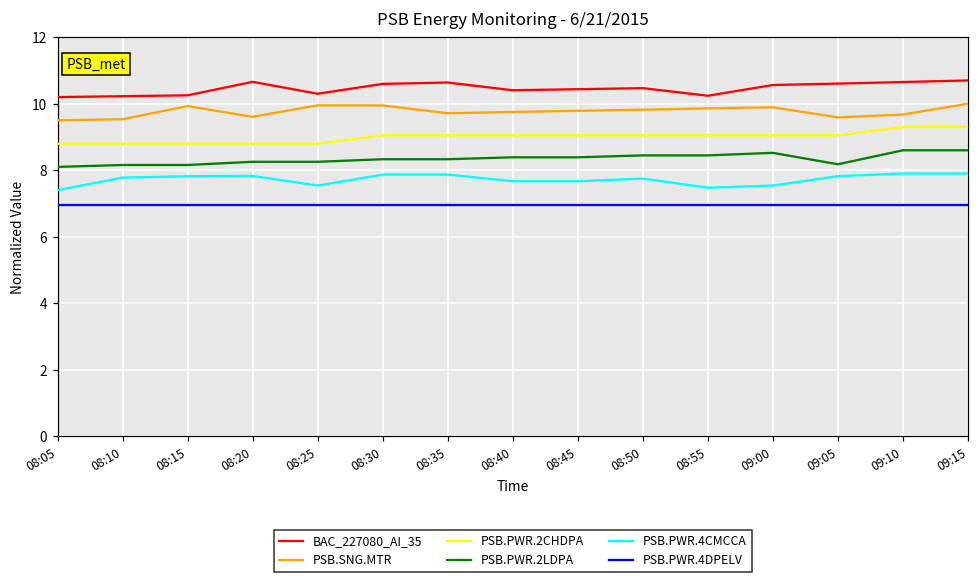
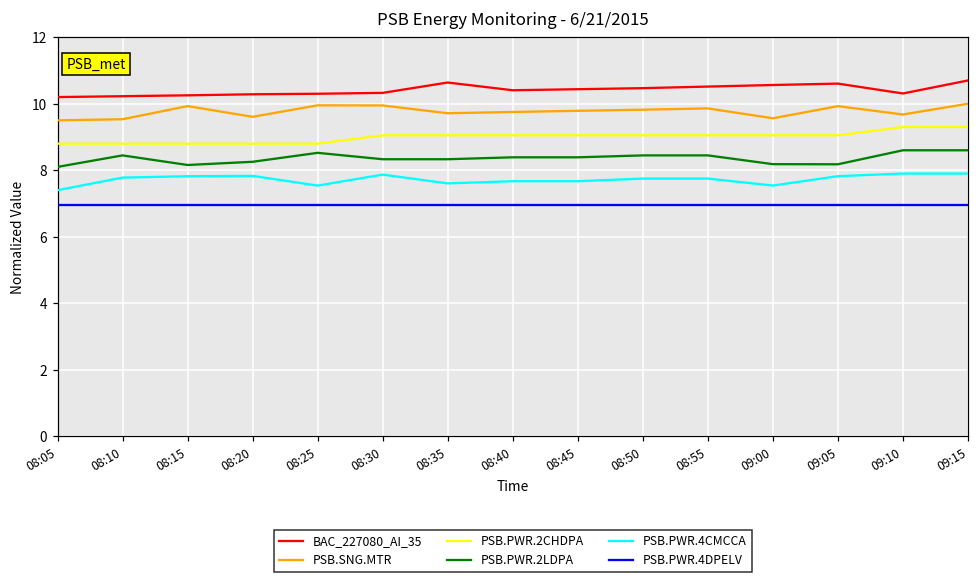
PSB.PWR.2LDPA, 08:10: 8.2 -> 8.4
BAC_227080_AI_35, 08:20: 10.7 -> 10.3
PSB.PWR.2LDPA, 08:25: 8.3 -> 8.5
BAC_227080_AI_35, 08:30: 10.6 -> 10.3
PSB.PWR.4CMCCA, 08:35: 7.9 -> 7.6
BAC_227080_AI_35, 08:55: 10.2 -> 10.5
PSB.PWR.4CMCCA, 08:55: 7.5 -> 7.7
PSB.SNG.MTR, 09:00: 9.9 -> 9.6
PSB.PWR.2LDPA, 09:00: 8.5 -> 8.2
PSB.SNG.MTR, 09:05: 9.6 -> 9.9
BAC_227080_AI_35, 09:10: 10.7 -> 10.3
